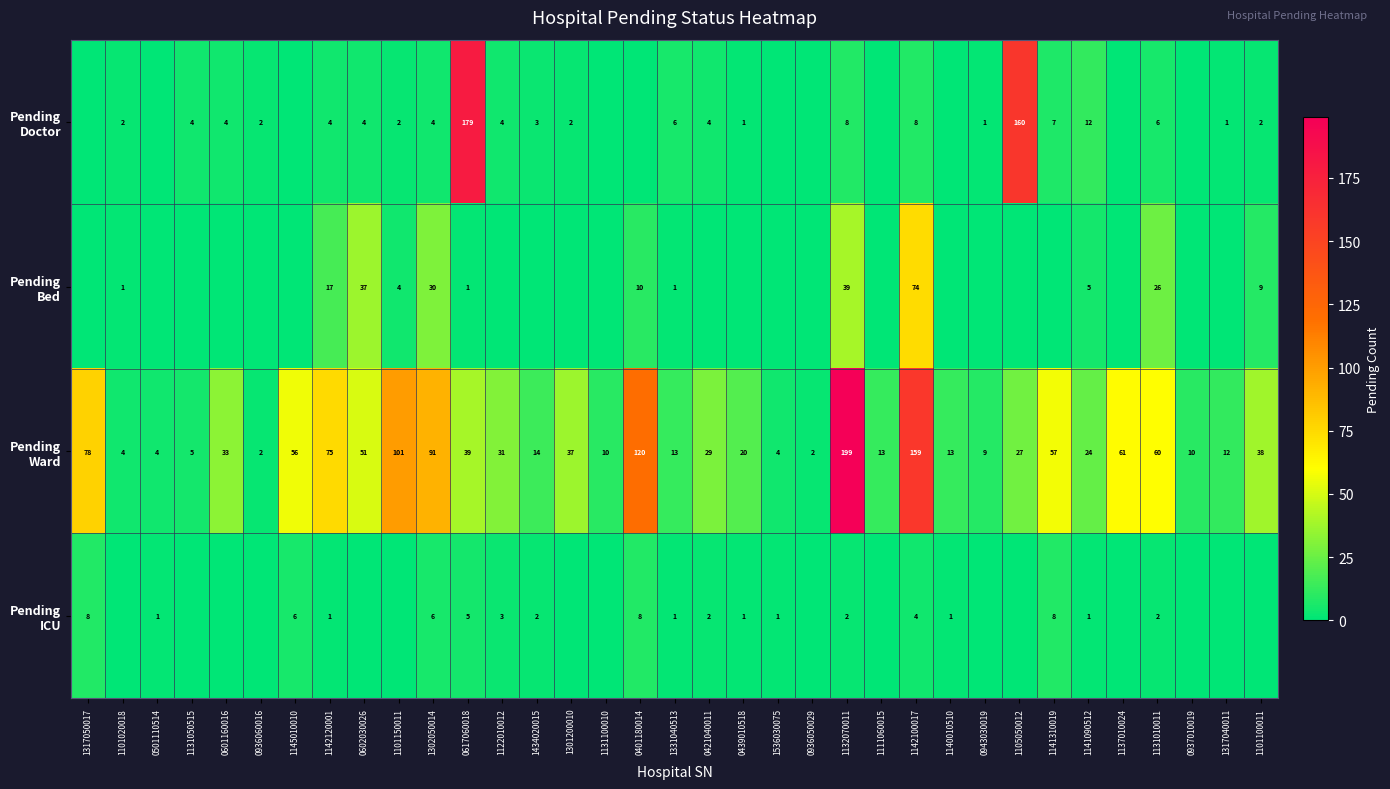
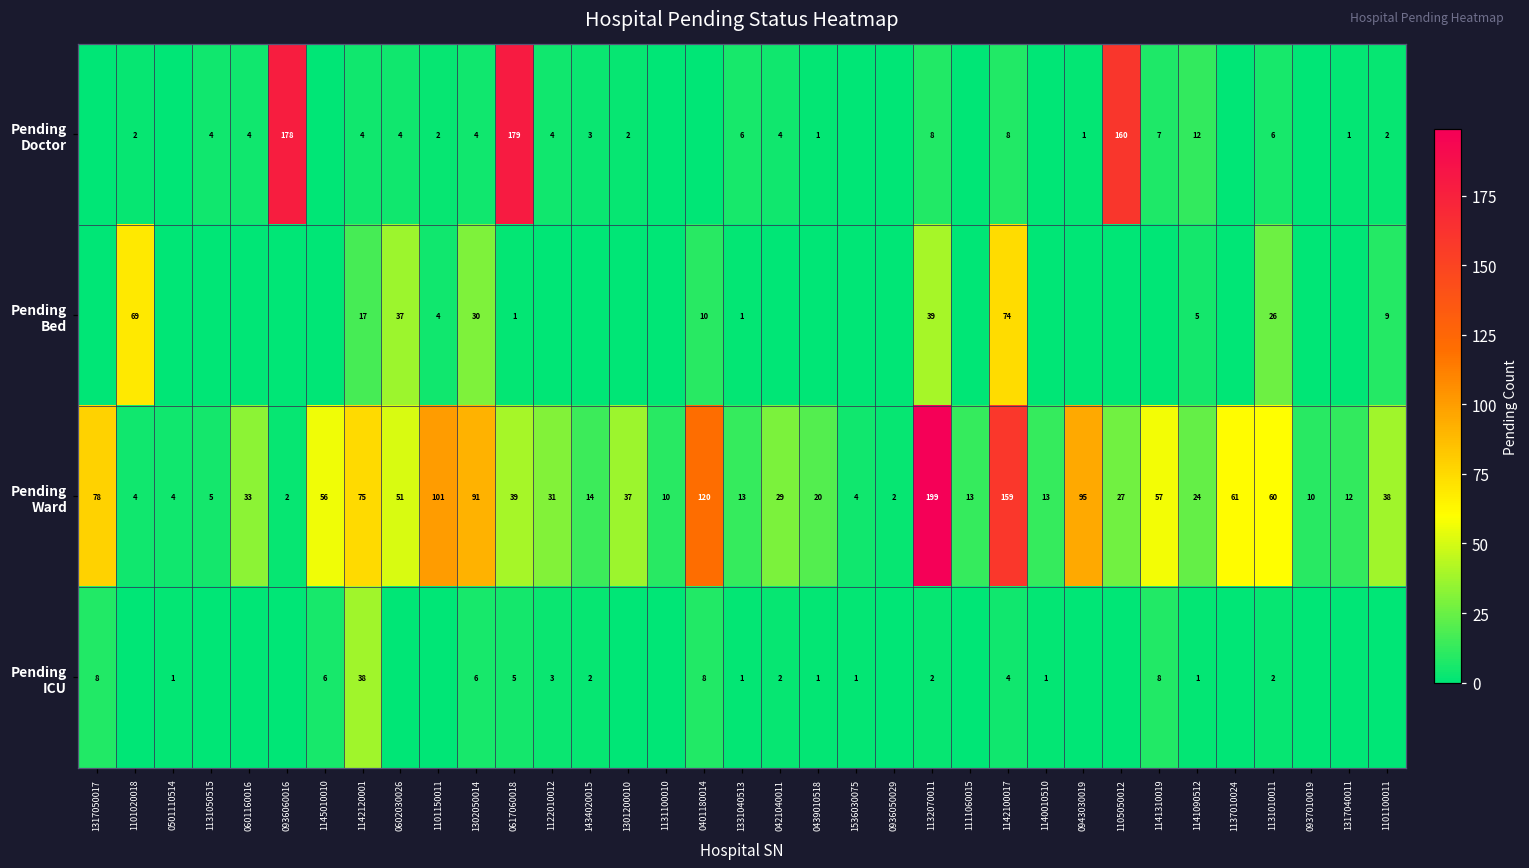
Pending Doctor, 0936060016: 2 -> 178
Pending Bed, 1101020018: 1 -> 69
Pending Ward, 0943030019: 9 -> 95
Pending ICU, 1142120001: 1 -> 38
